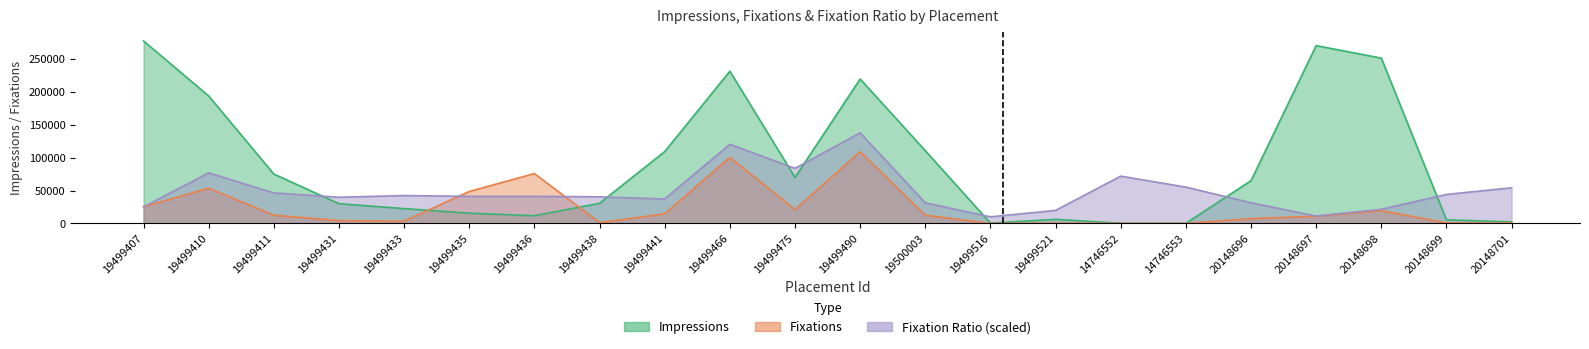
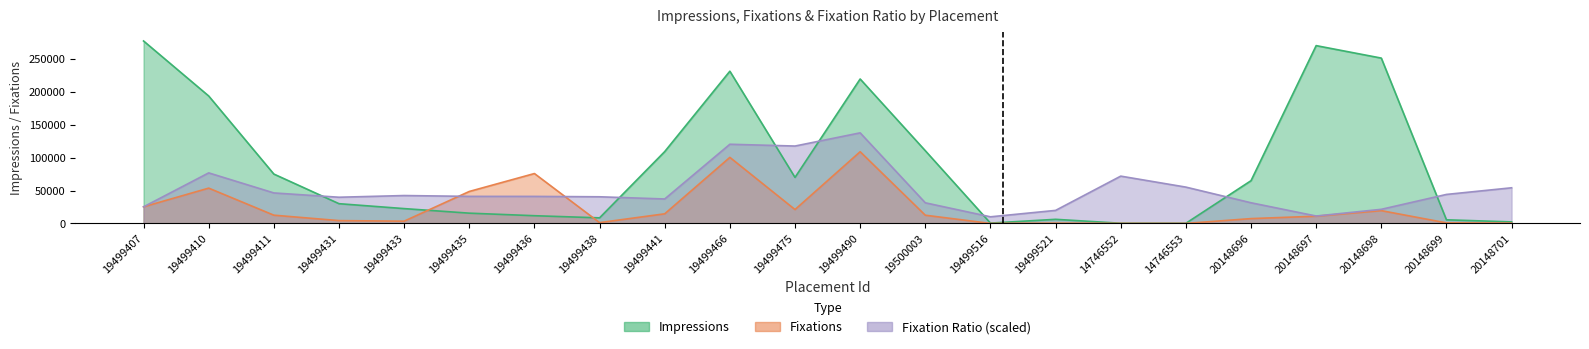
Impressions, 19499438: 30000 -> 10000
Fixation Ratio (scaled), 19499475: 80000 -> 120000
